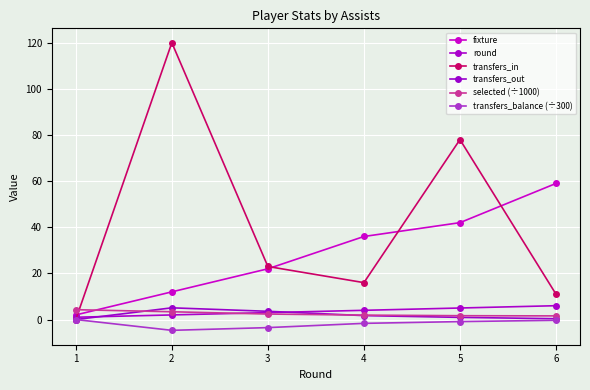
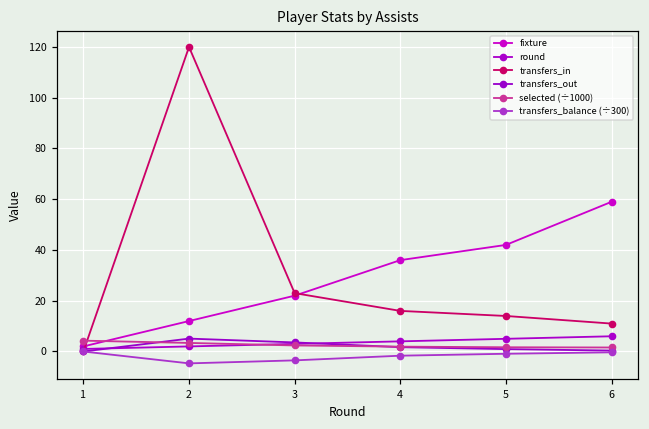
transfers_in, 5: 78 -> 14
